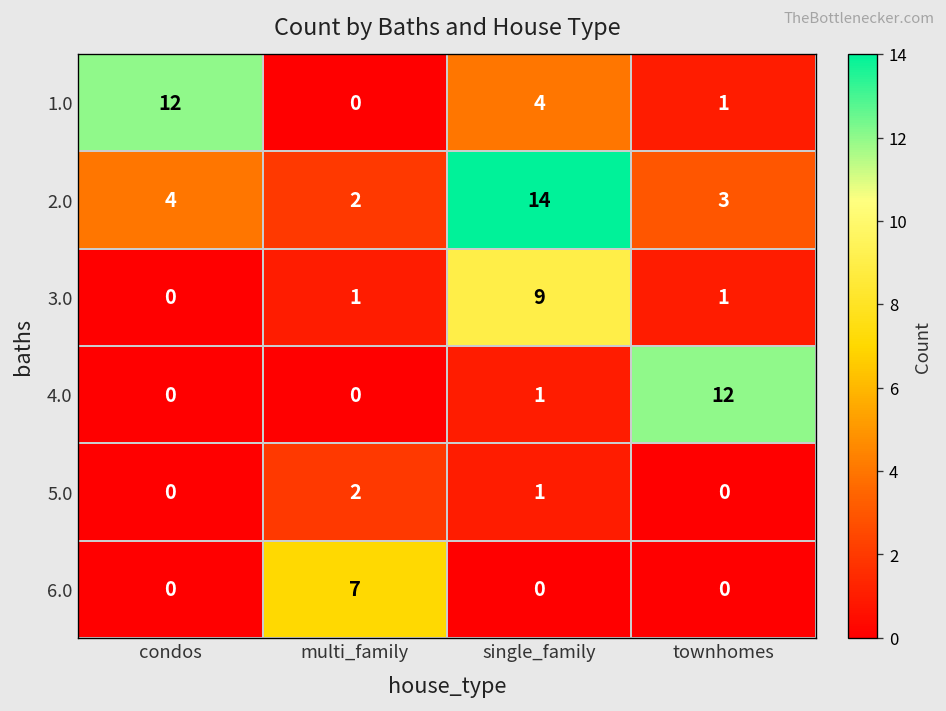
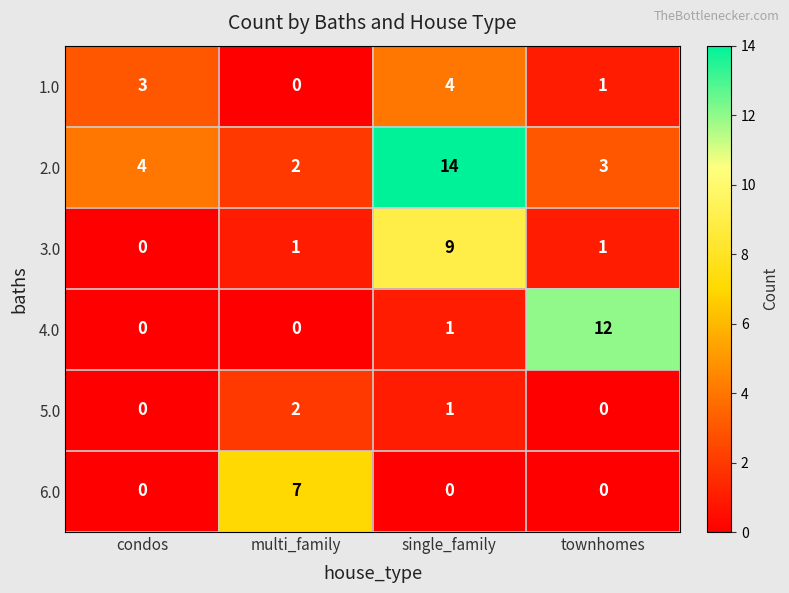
1.0, condos: 12 -> 3
